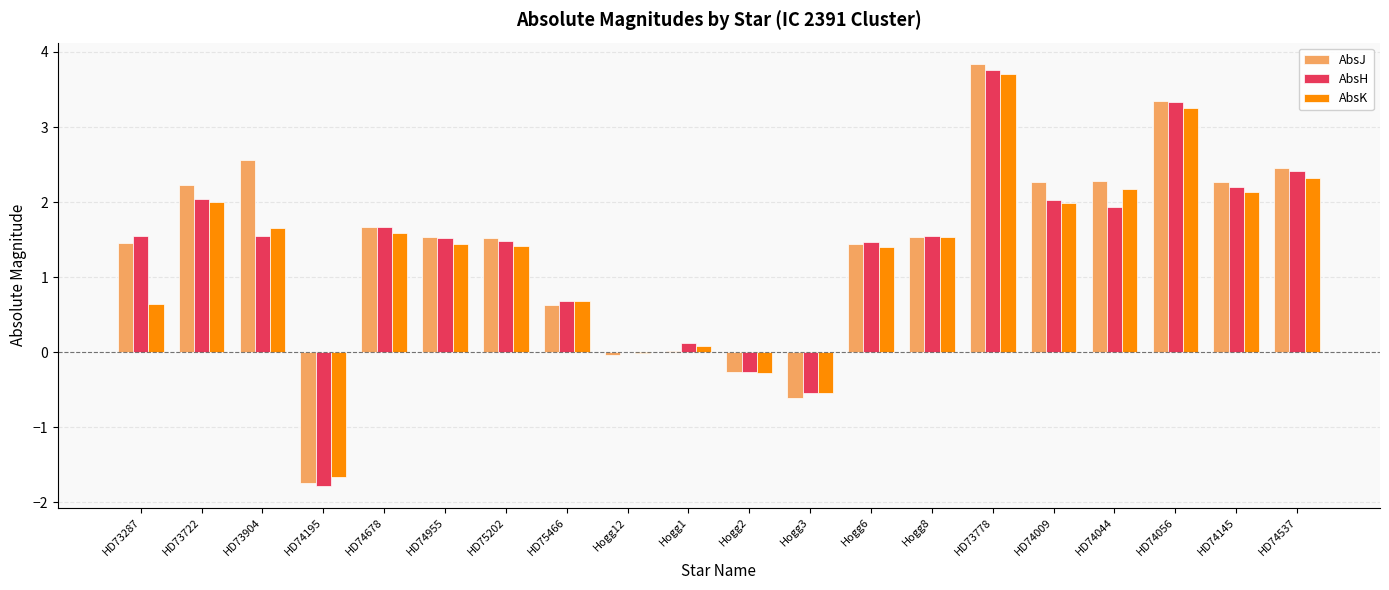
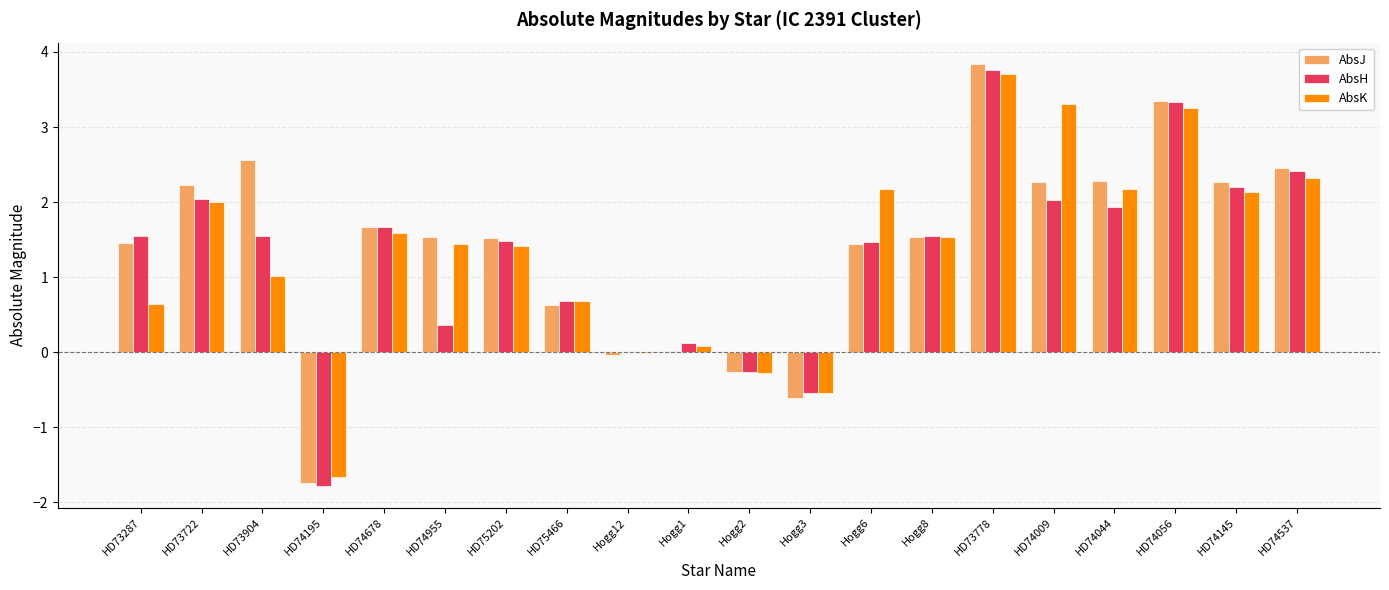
AbsK, HD73904: 1.7 -> 1.0
AbsH, HD74955: 1.5 -> 0.4
AbsK, Hogg6: 1.4 -> 2.2
AbsK, HD74009: 2.0 -> 3.3
